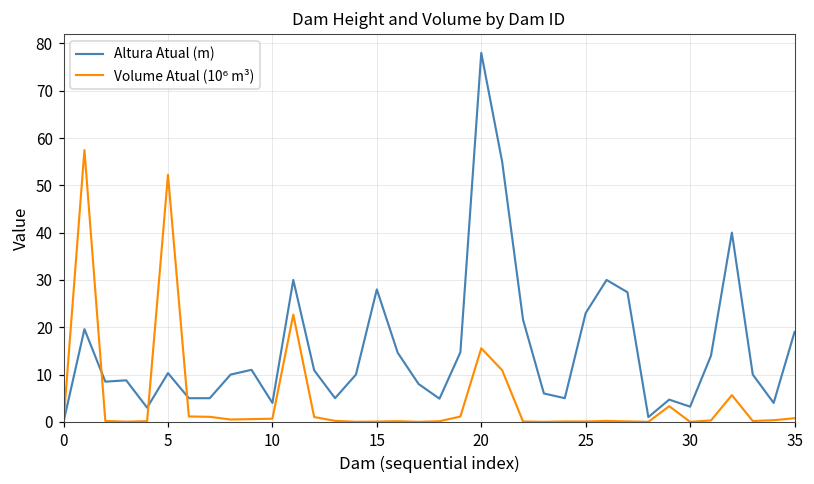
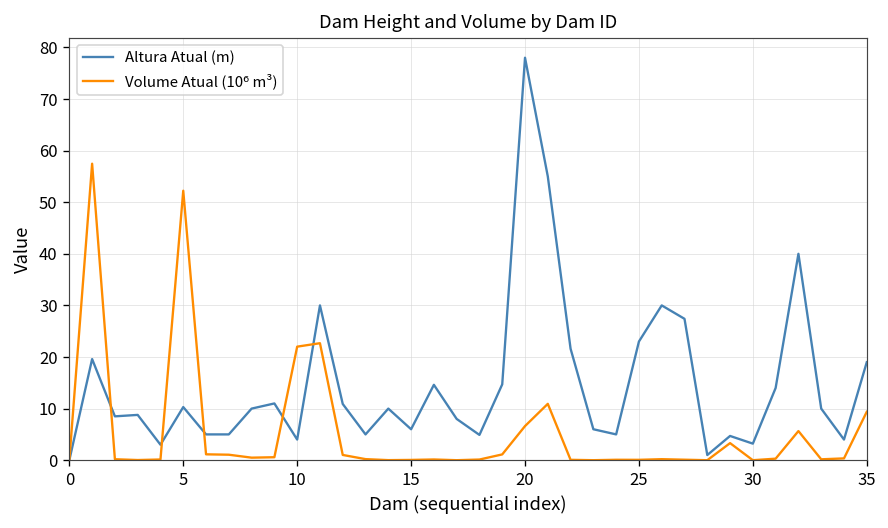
Volume Atual (10⁶ m³), 10: 1 -> 22
Altura Atual (m), 15: 28 -> 6
Volume Atual (10⁶ m³), 20: 16 -> 7
Volume Atual (10⁶ m³), 35: 1 -> 9
